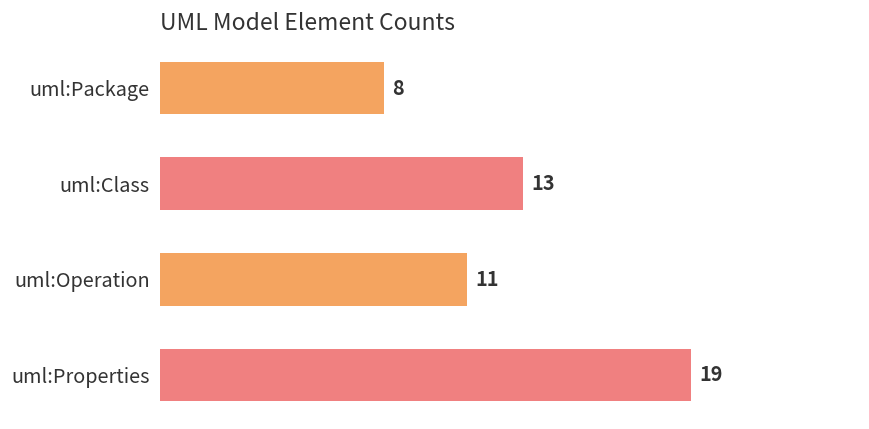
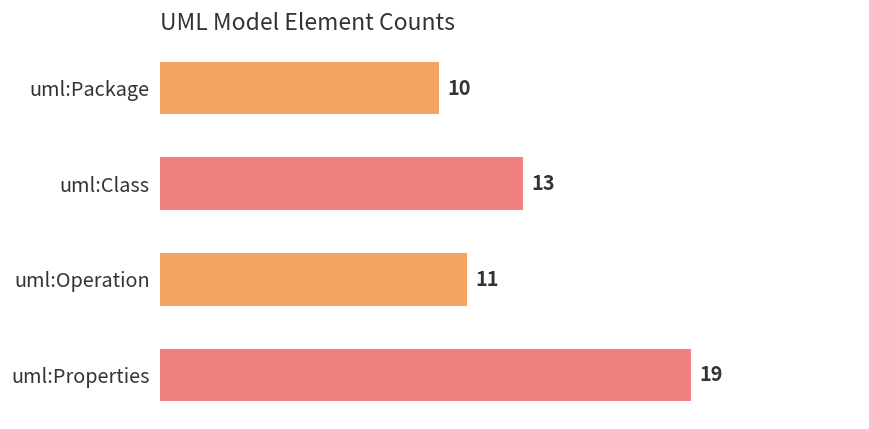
uml:Package: 8 -> 10
